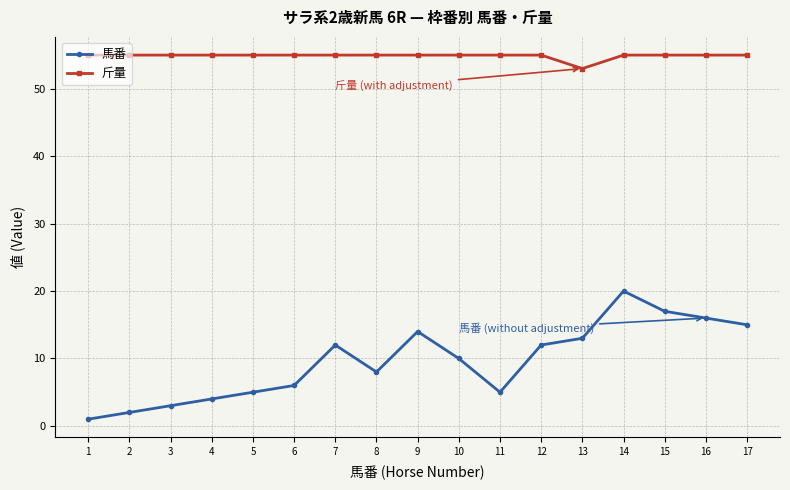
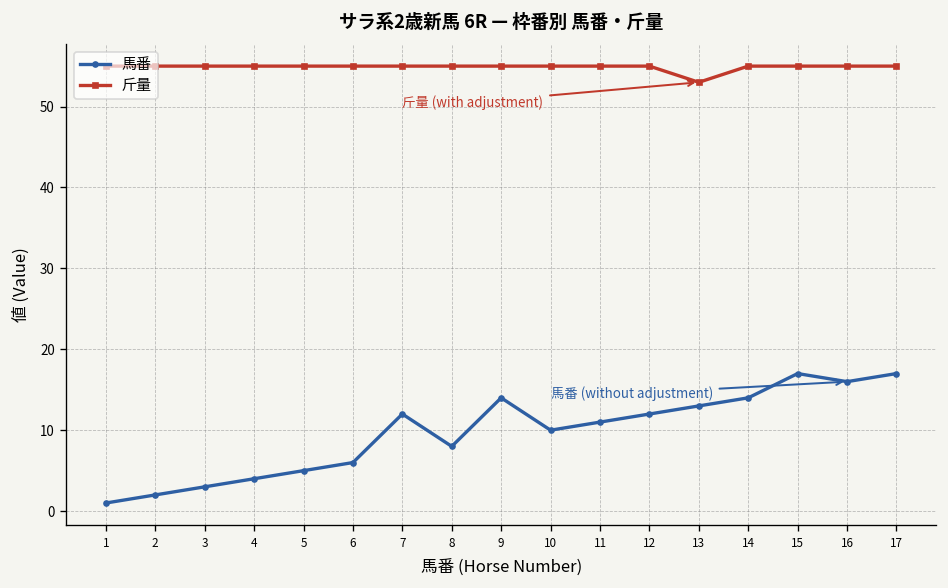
馬番, 11: 5 -> 11
馬番, 14: 20 -> 14
馬番, 17: 15 -> 17
